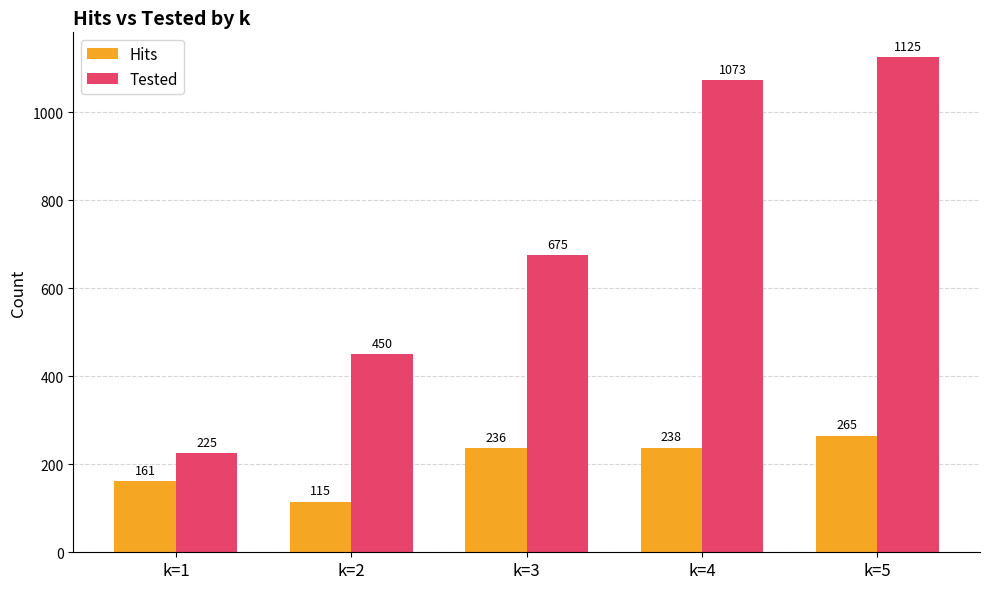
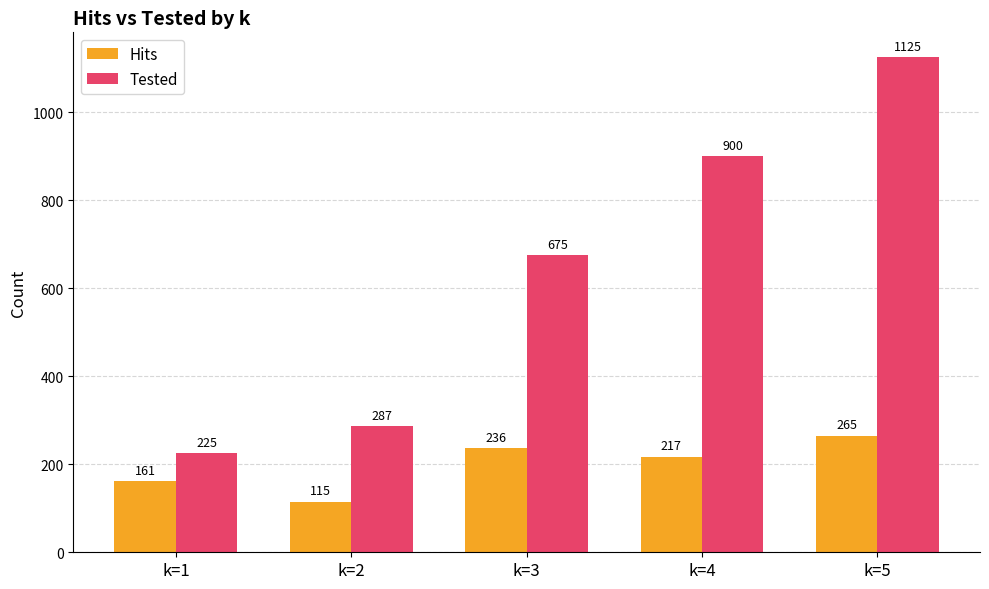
Tested, k=2: 450 -> 287
Hits, k=4: 238 -> 217
Tested, k=4: 1073 -> 900
